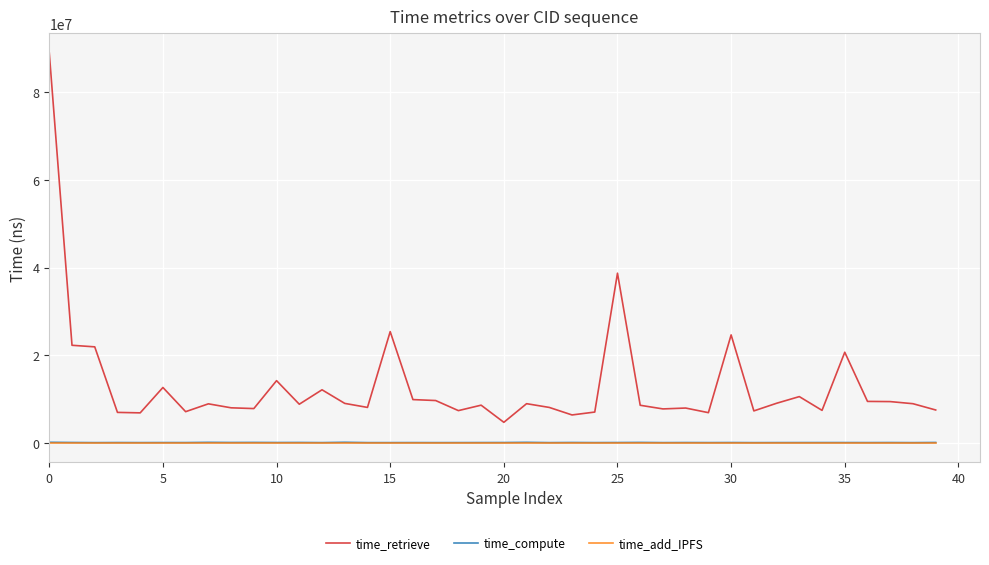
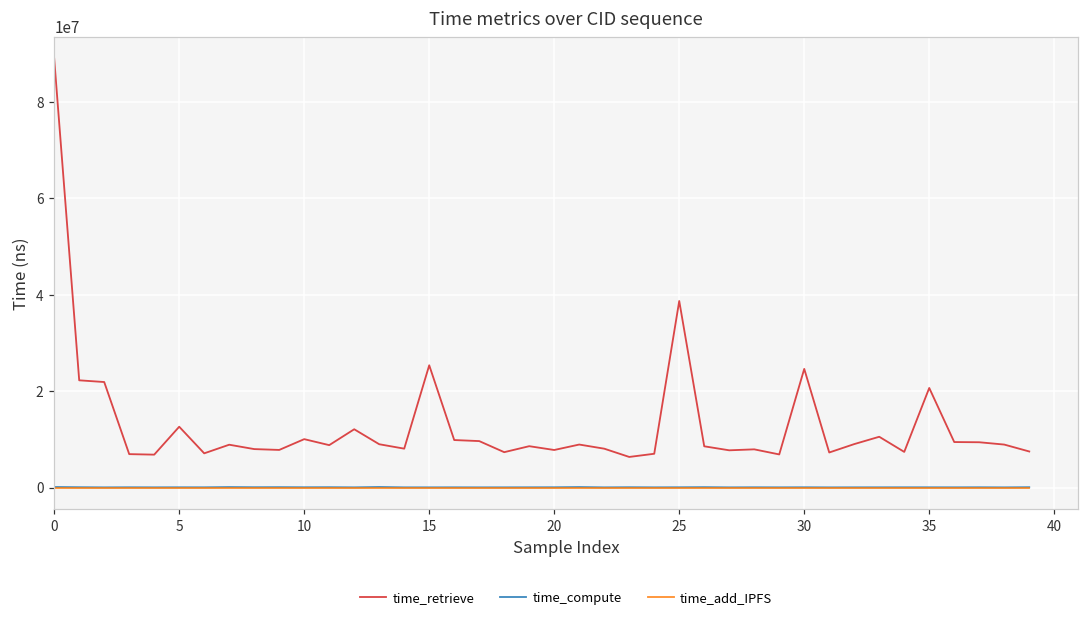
time_retrieve, 10: 14000000 -> 10000000
time_retrieve, 20: 5000000 -> 8000000
